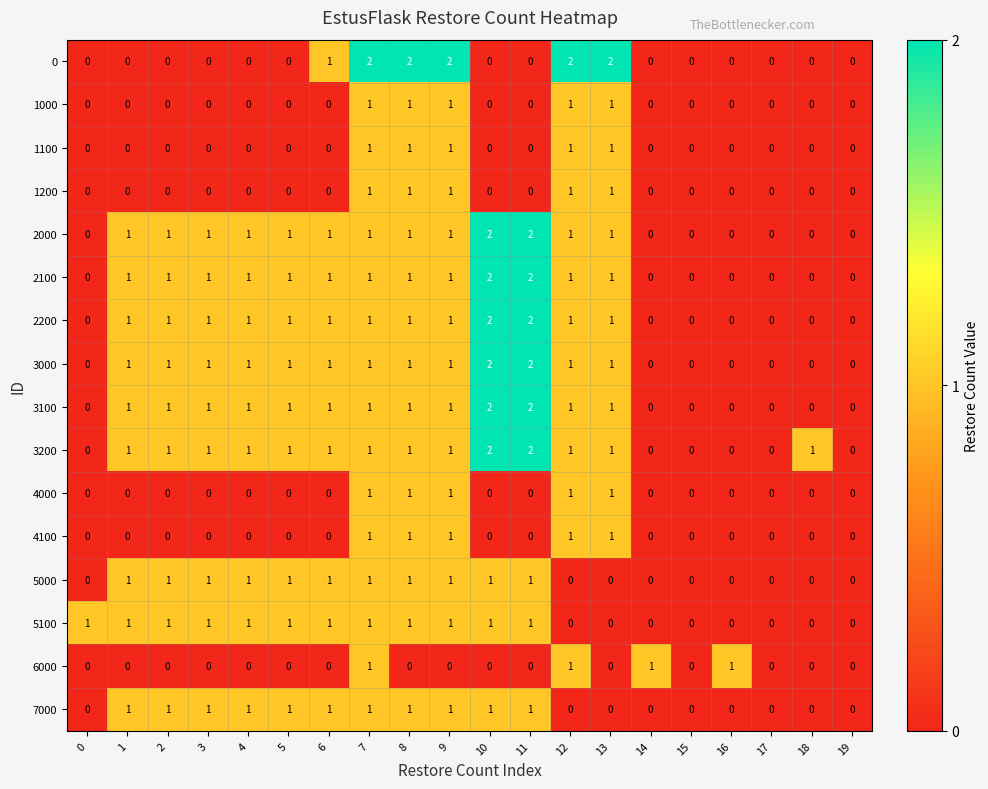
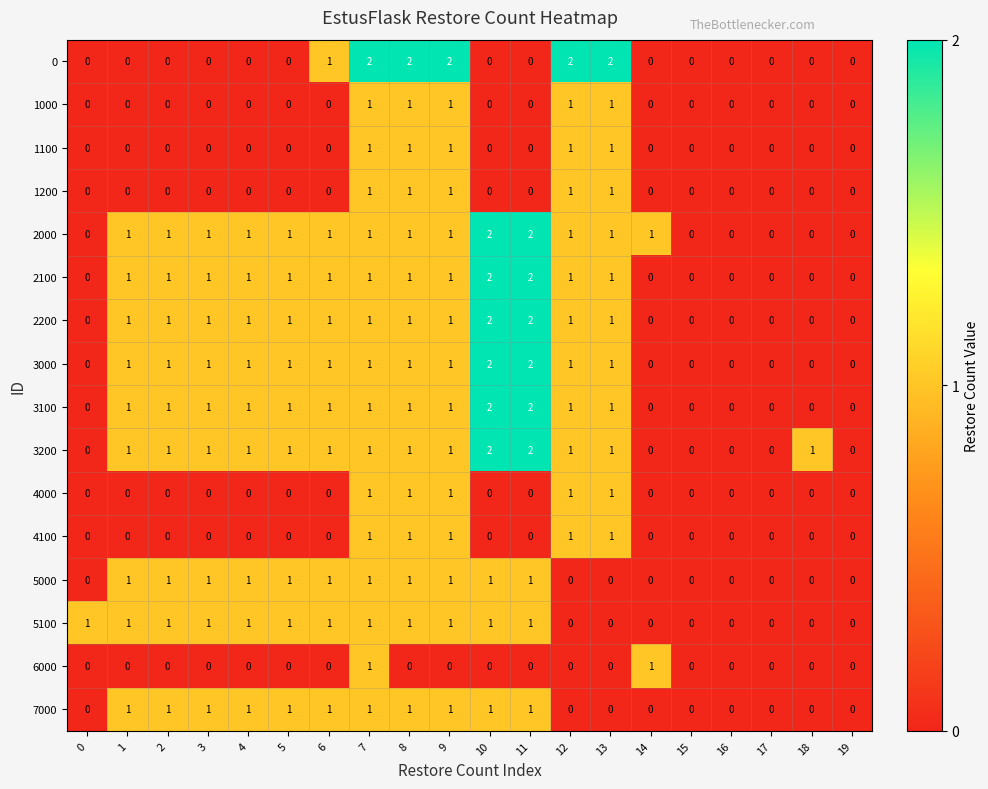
2000, 14: 0 -> 1
6000, 12: 1 -> 0
6000, 16: 1 -> 0
